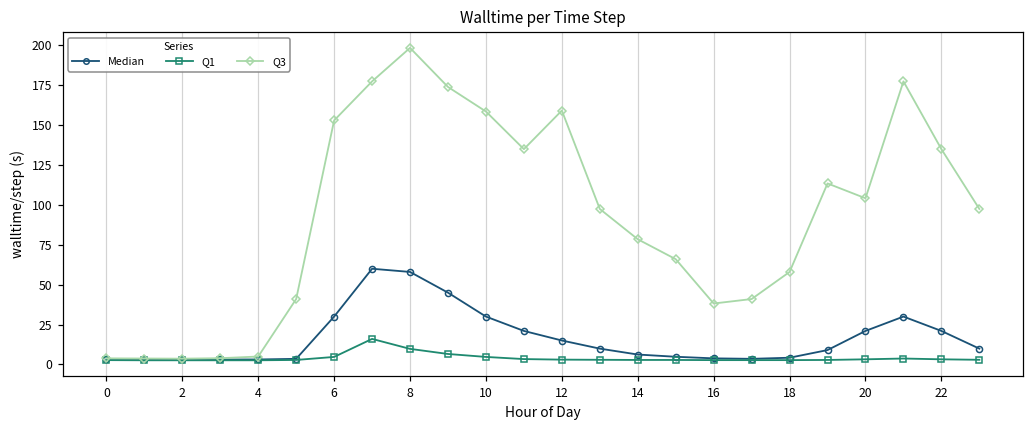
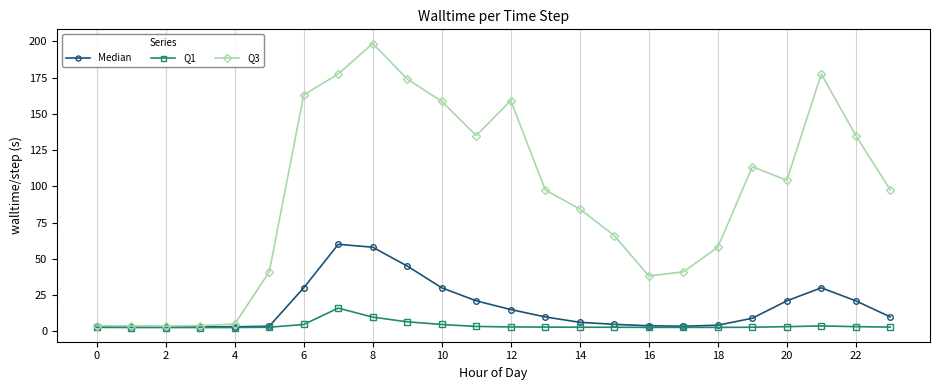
Q3, 6: 153 -> 163
Q3, 14: 79 -> 84
